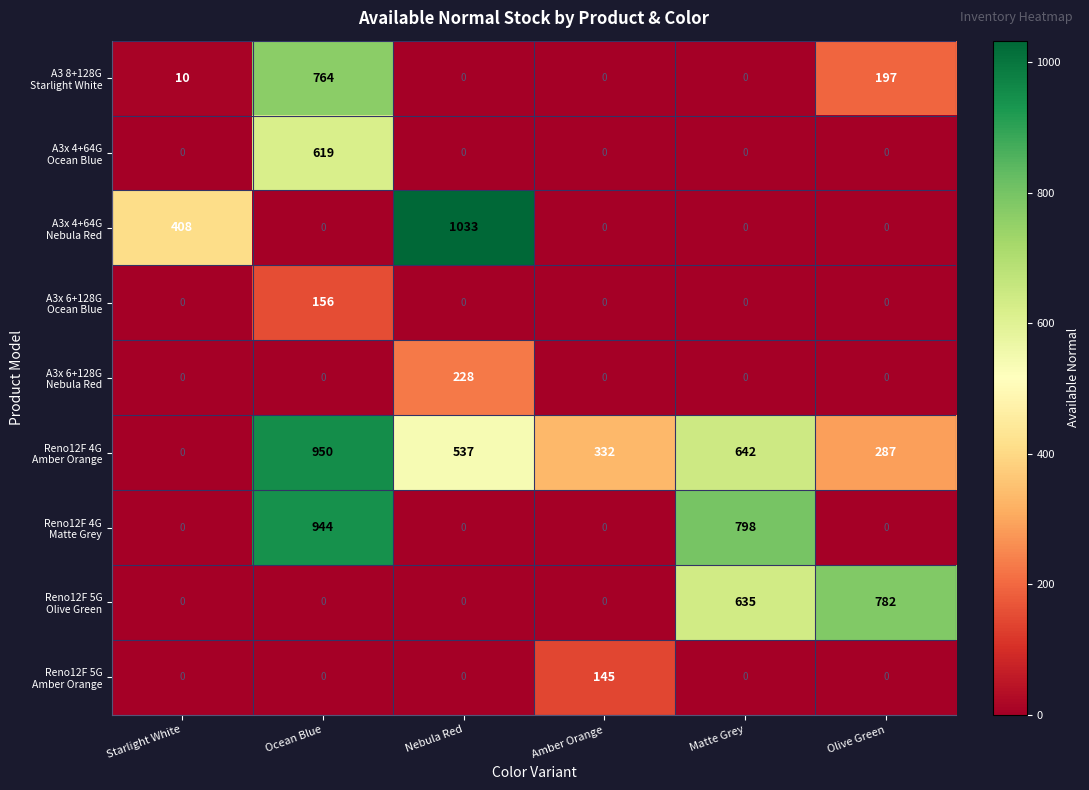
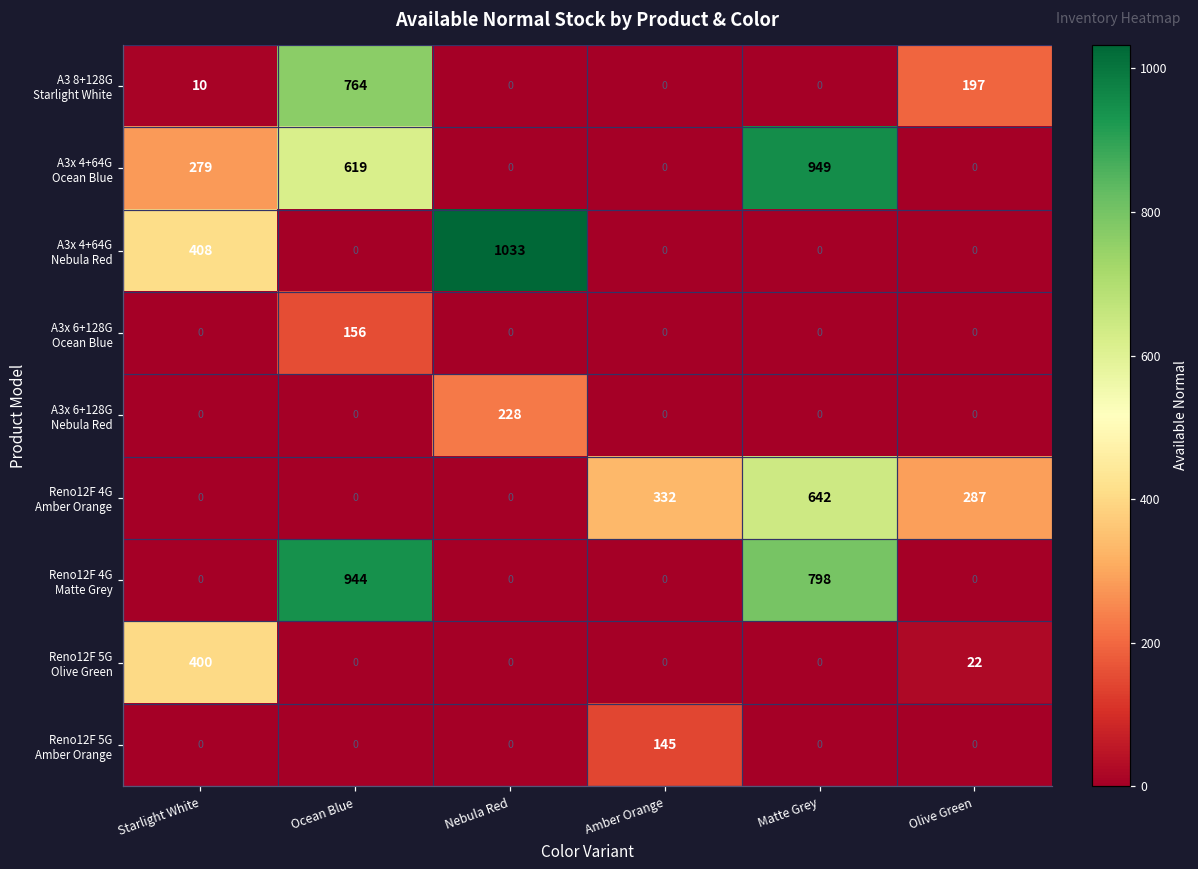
A3x 4+64G Ocean Blue, Starlight White: 0 -> 279
A3x 4+64G Ocean Blue, Matte Grey: 0 -> 949
Reno12F 4G Amber Orange, Ocean Blue: 950 -> 0
Reno12F 4G Amber Orange, Nebula Red: 537 -> 0
Reno12F 5G Olive Green, Starlight White: 0 -> 400
Reno12F 5G Olive Green, Matte Grey: 635 -> 0
Reno12F 5G Olive Green, Olive Green: 782 -> 22
